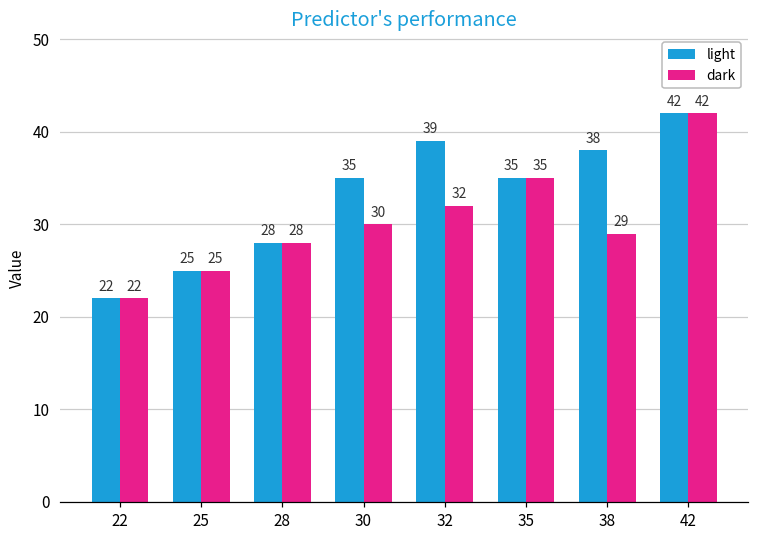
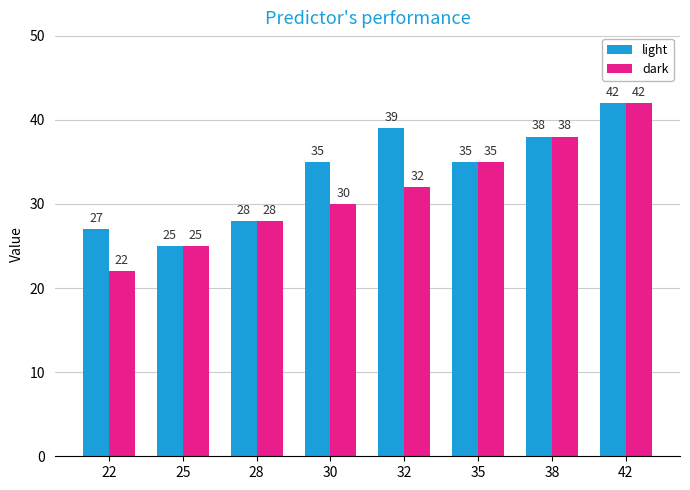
light, 22: 22 -> 27
dark, 38: 29 -> 38
